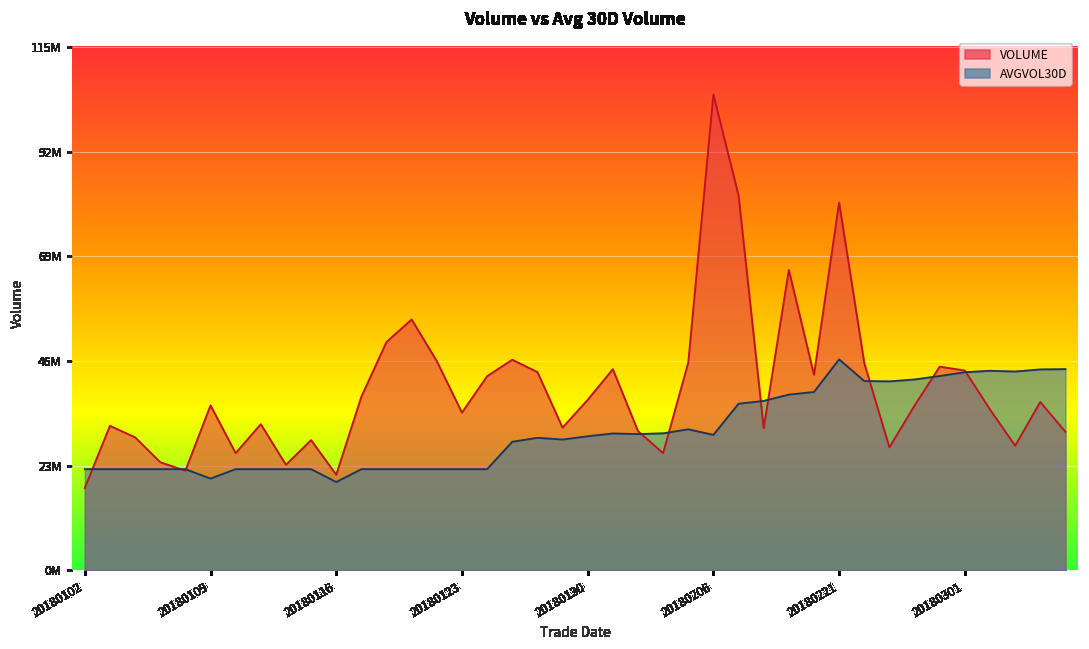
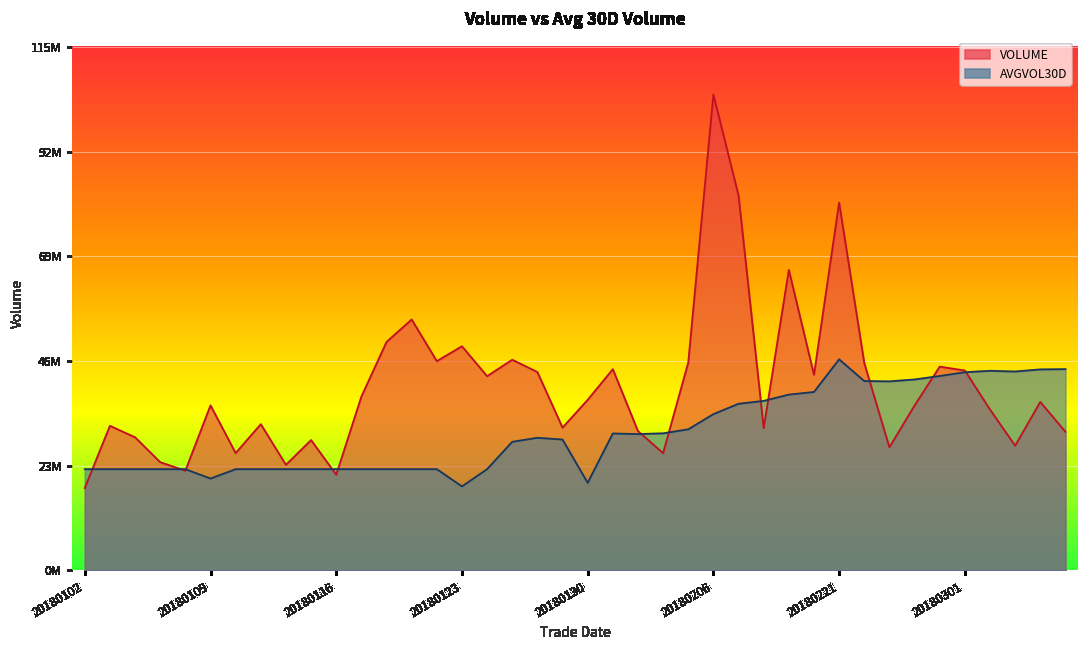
AVGVOL30D, 20180116: 19000000 -> 22000000
VOLUME, 20180123: 35000000 -> 49000000
AVGVOL30D, 20180123: 22000000 -> 18000000
AVGVOL30D, 20180130: 29000000 -> 19000000
AVGVOL30D, 20180206: 30000000 -> 34000000
